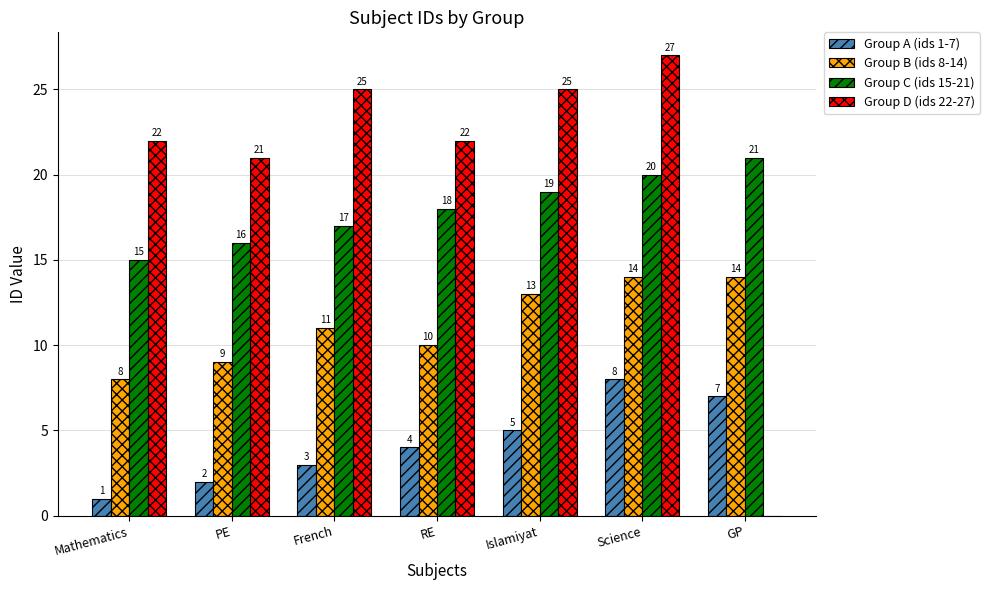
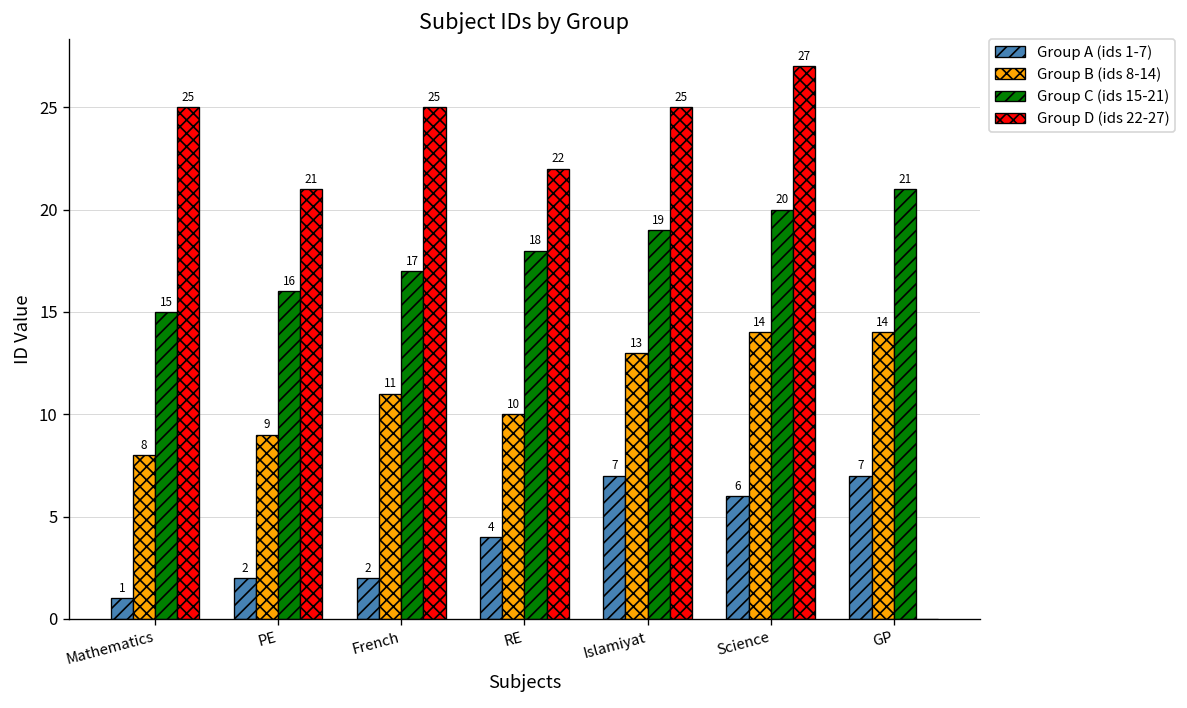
Group D (ids 22-27), Mathematics: 22 -> 25
Group A (ids 1-7), French: 3 -> 2
Group A (ids 1-7), Islamiyat: 5 -> 7
Group A (ids 1-7), Science: 8 -> 6
